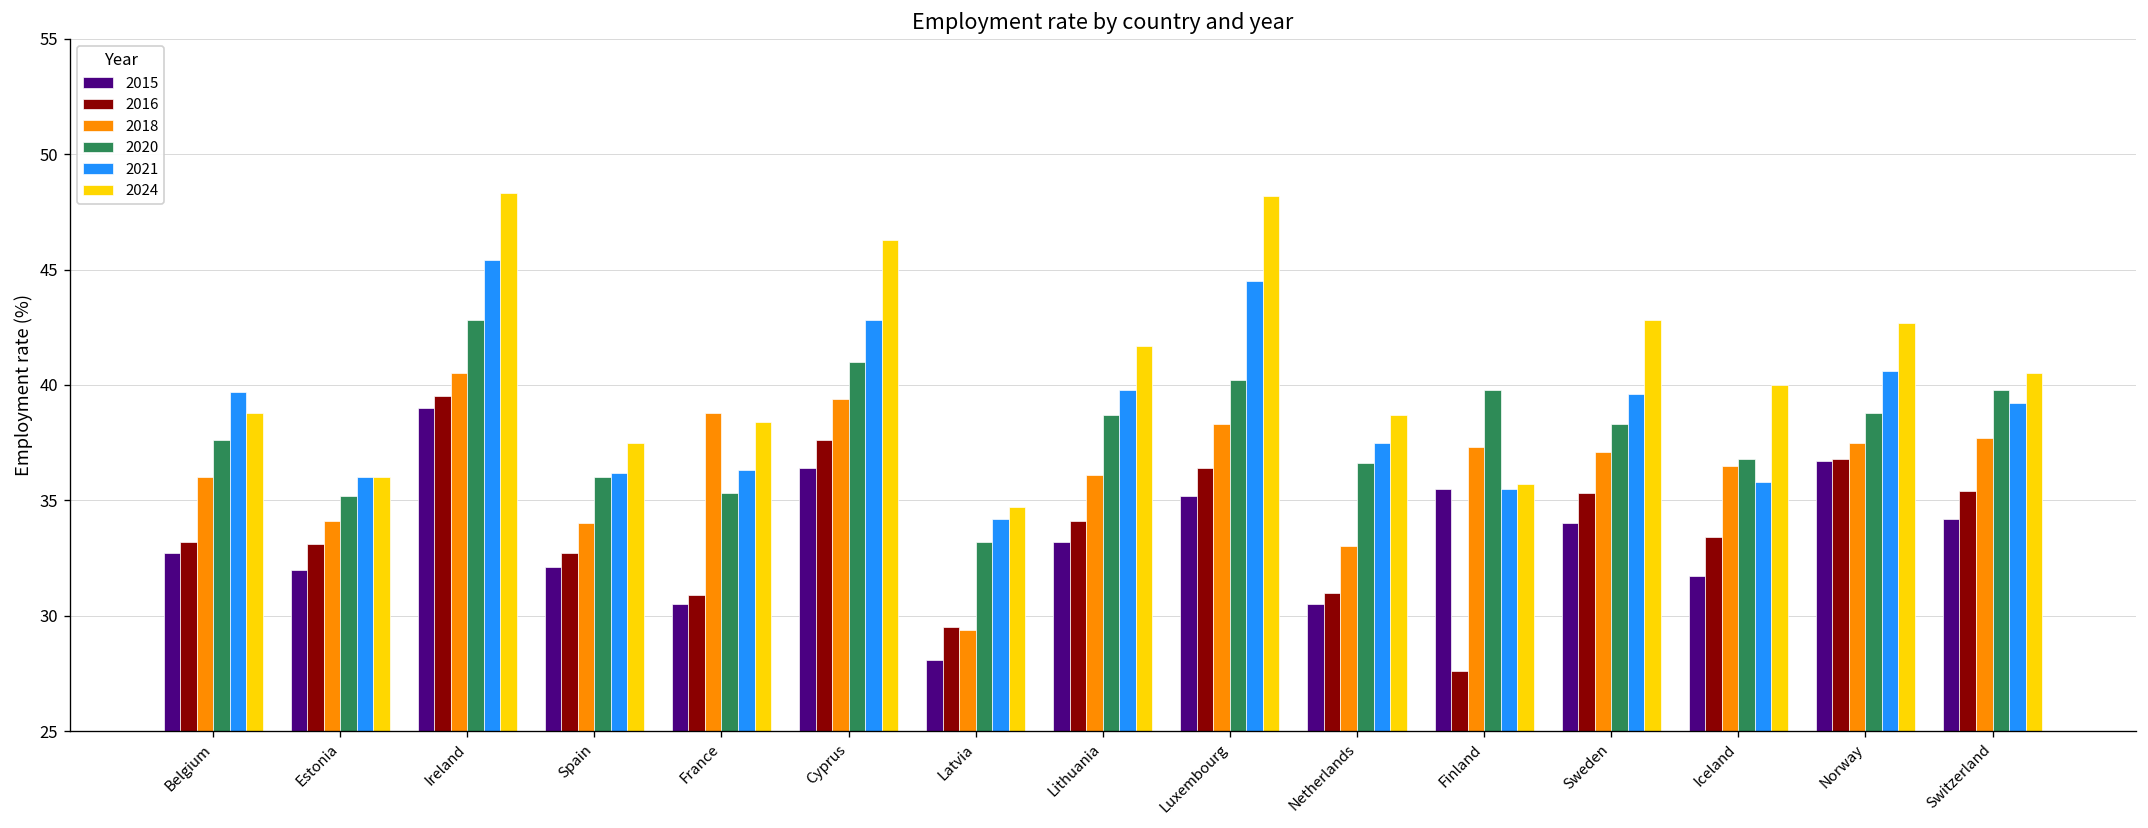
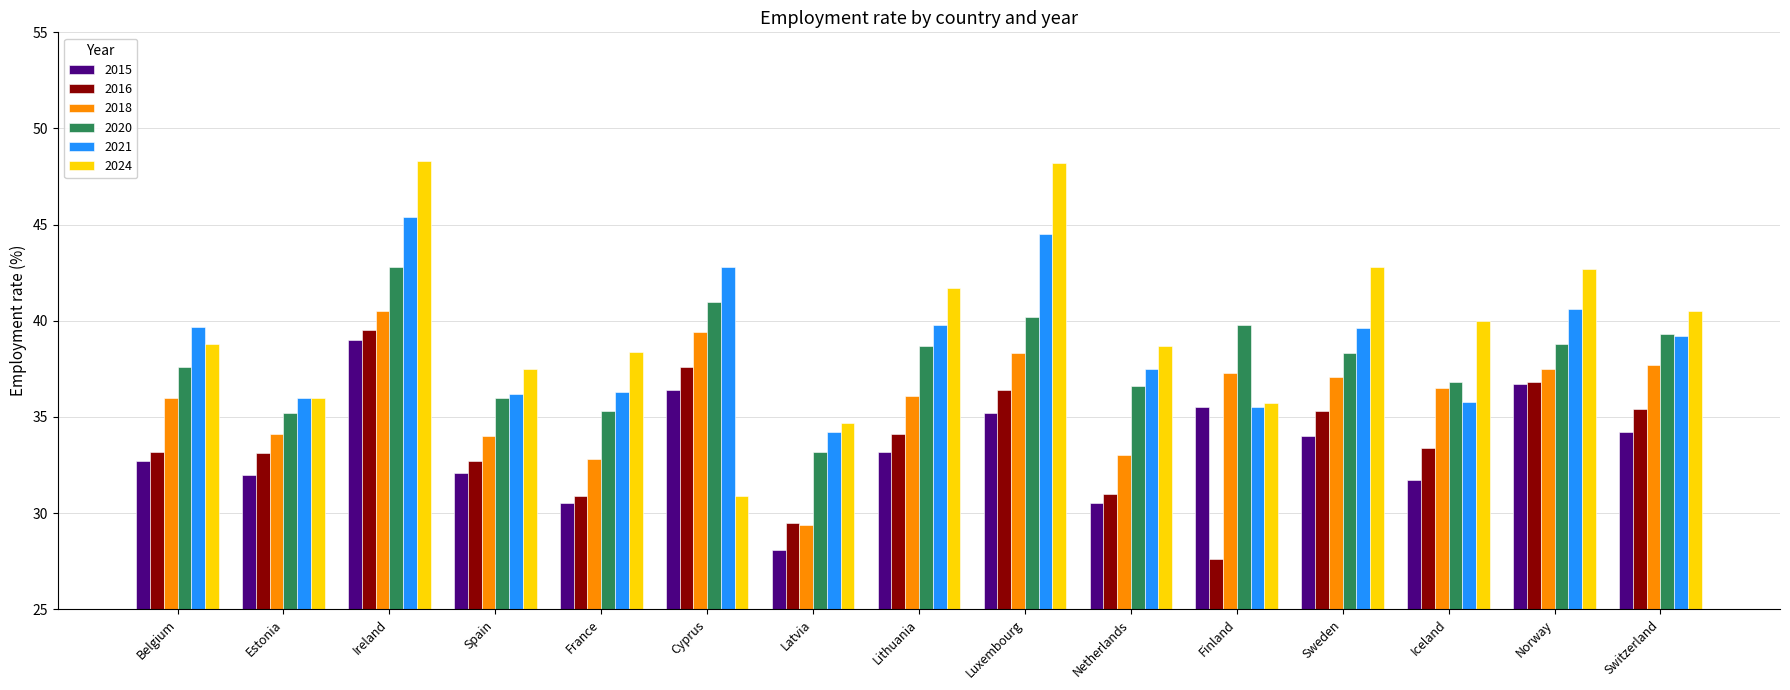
2018, France: 38.8 -> 32.8
2024, Cyprus: 46.3 -> 30.9
2020, Switzerland: 39.8 -> 39.3
